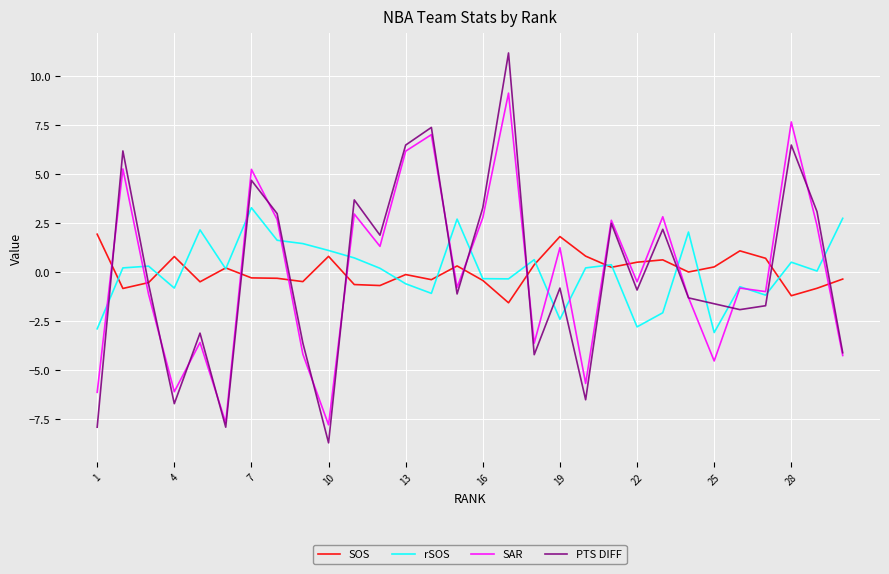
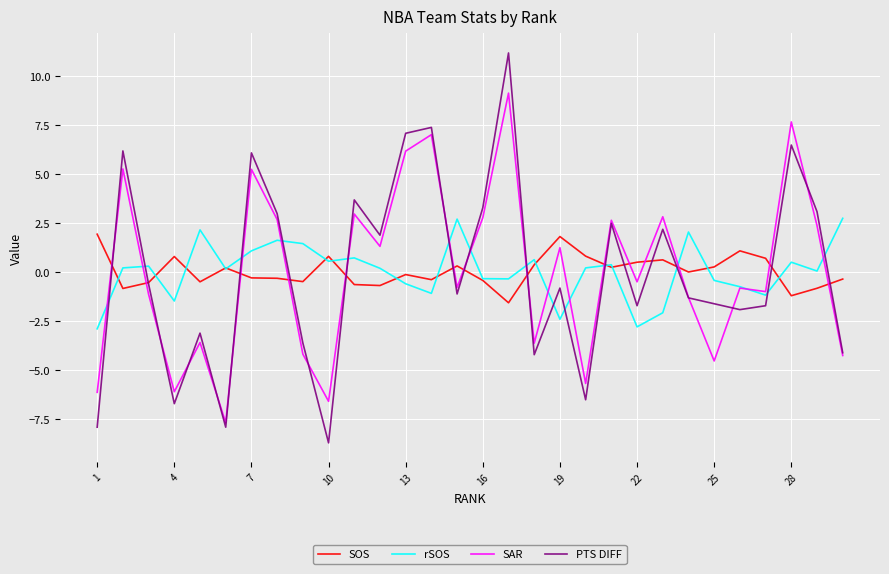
rSOS, 4: -0.8 -> -1.5
rSOS, 7: 3.3 -> 1.1
PTS DIFF, 7: 4.7 -> 6.1
rSOS, 10: 1.1 -> 0.6
SAR, 10: -7.8 -> -6.6
PTS DIFF, 13: 6.5 -> 7.1
PTS DIFF, 22: -0.9 -> -1.7
rSOS, 25: -3.1 -> -0.4
